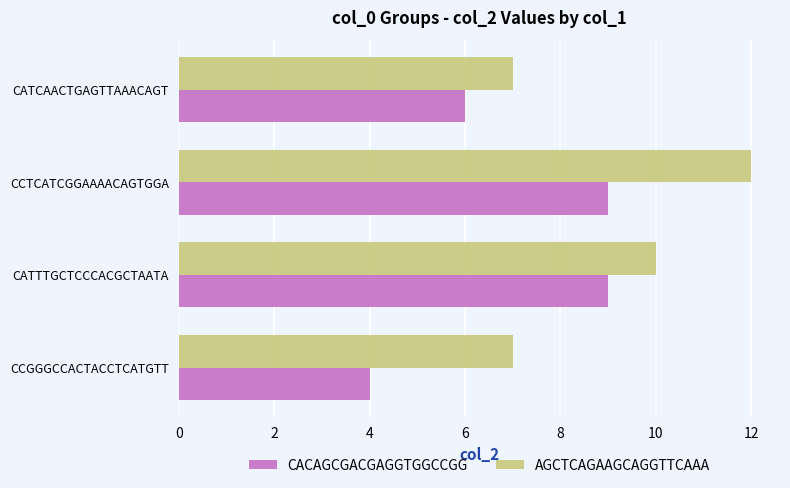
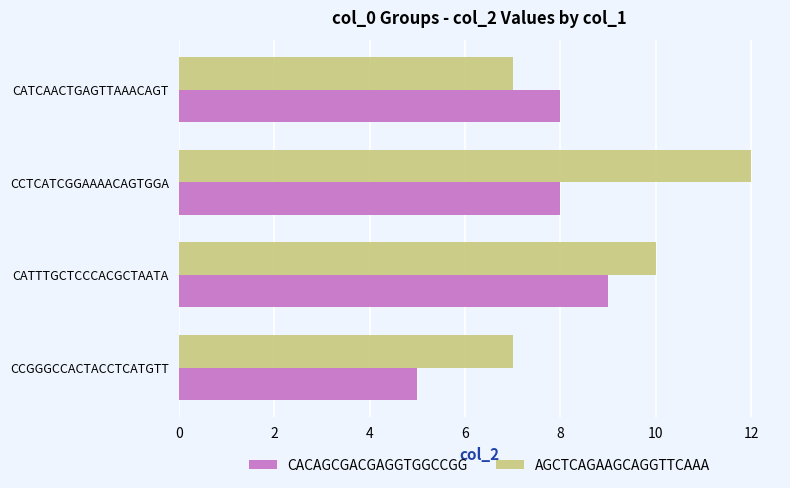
CACAGCGACGAGGTGGCCGG, CATCAACTGAGTTAAACAGT: 6 -> 8
CACAGCGACGAGGTGGCCGG, CCTCATCGGAAAACAGTGGA: 9 -> 8
CACAGCGACGAGGTGGCCGG, CCGGGCCACTACCTCATGTT: 4 -> 5
